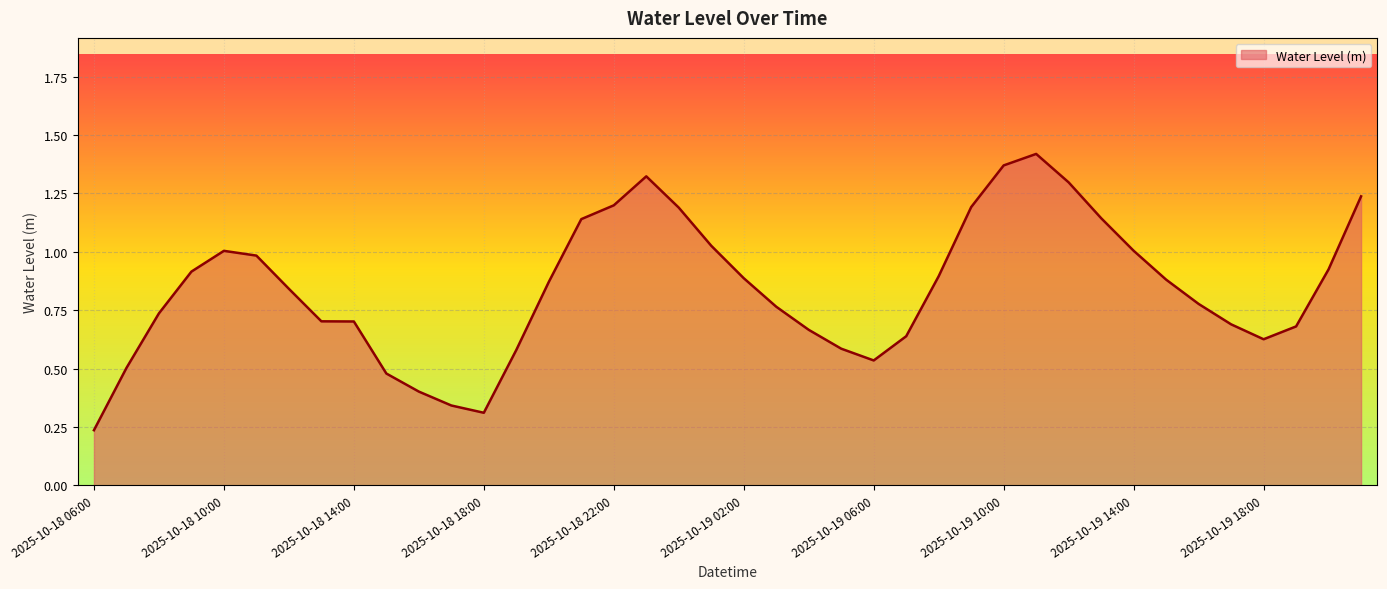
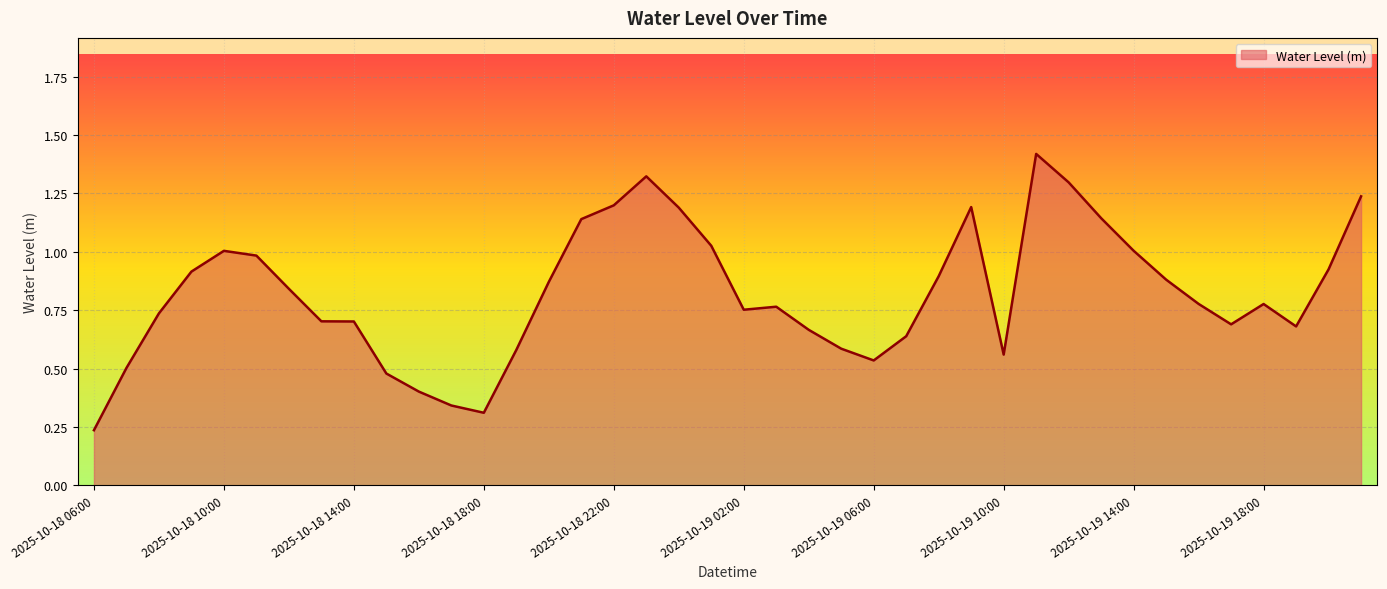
2025-10-19 02:00: 0.89 -> 0.75
2025-10-19 10:00: 1.37 -> 0.56
2025-10-19 18:00: 0.63 -> 0.78
